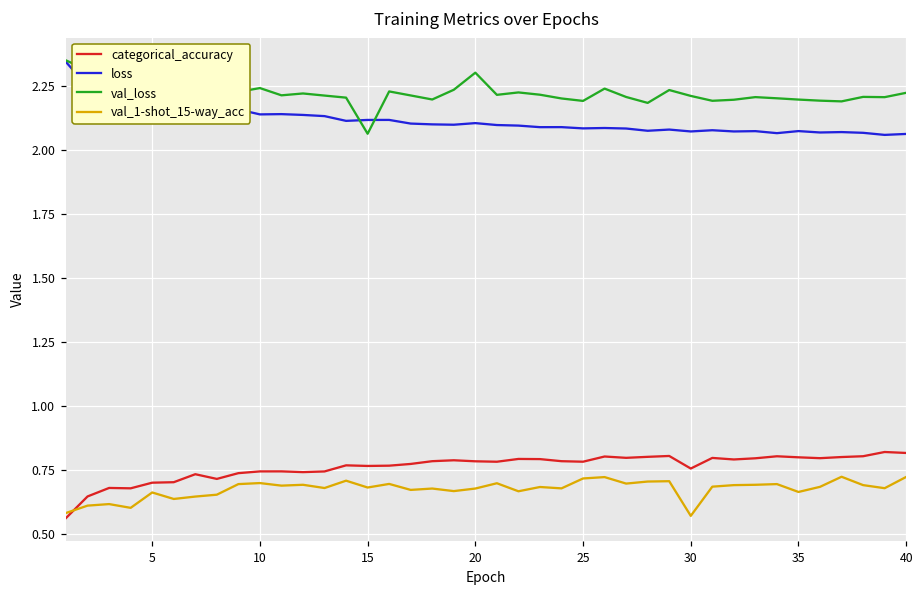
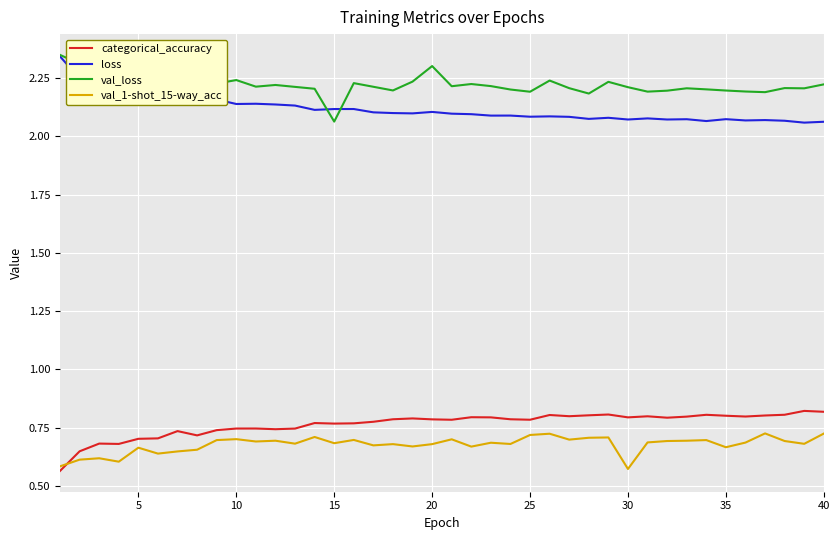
categorical_accuracy, 30: 0.76 -> 0.79
